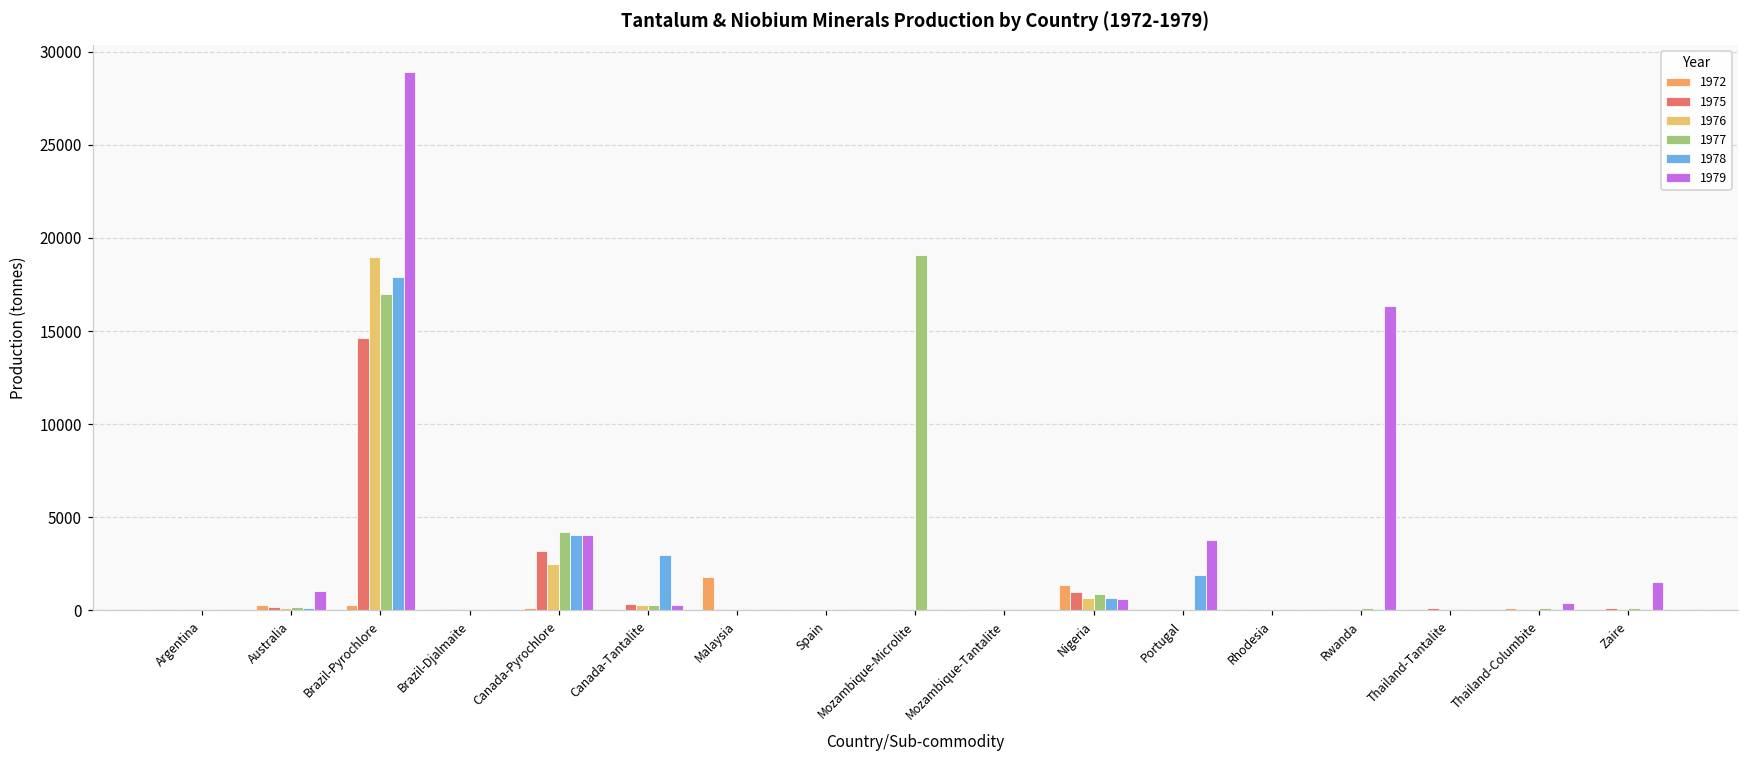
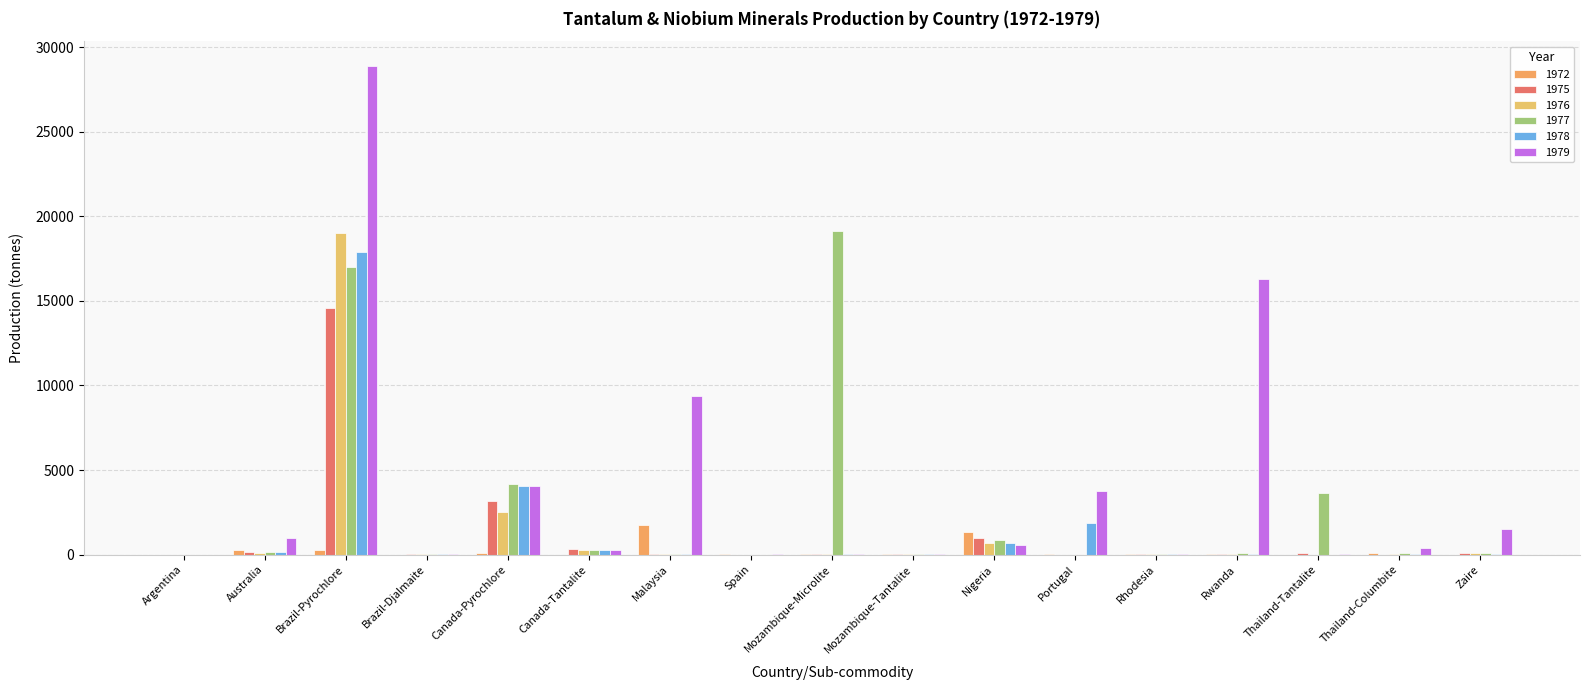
1978, Canada-Tantalite: 3000 -> 300
1979, Malaysia: 0 -> 9400
1977, Thailand-Tantalite: 0 -> 3600
